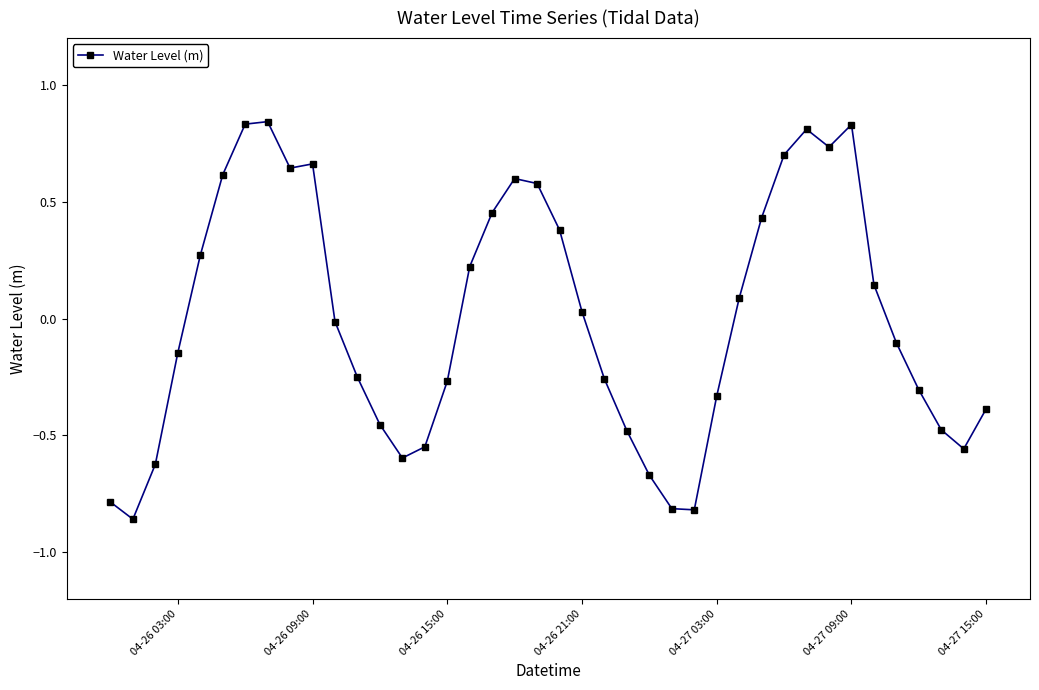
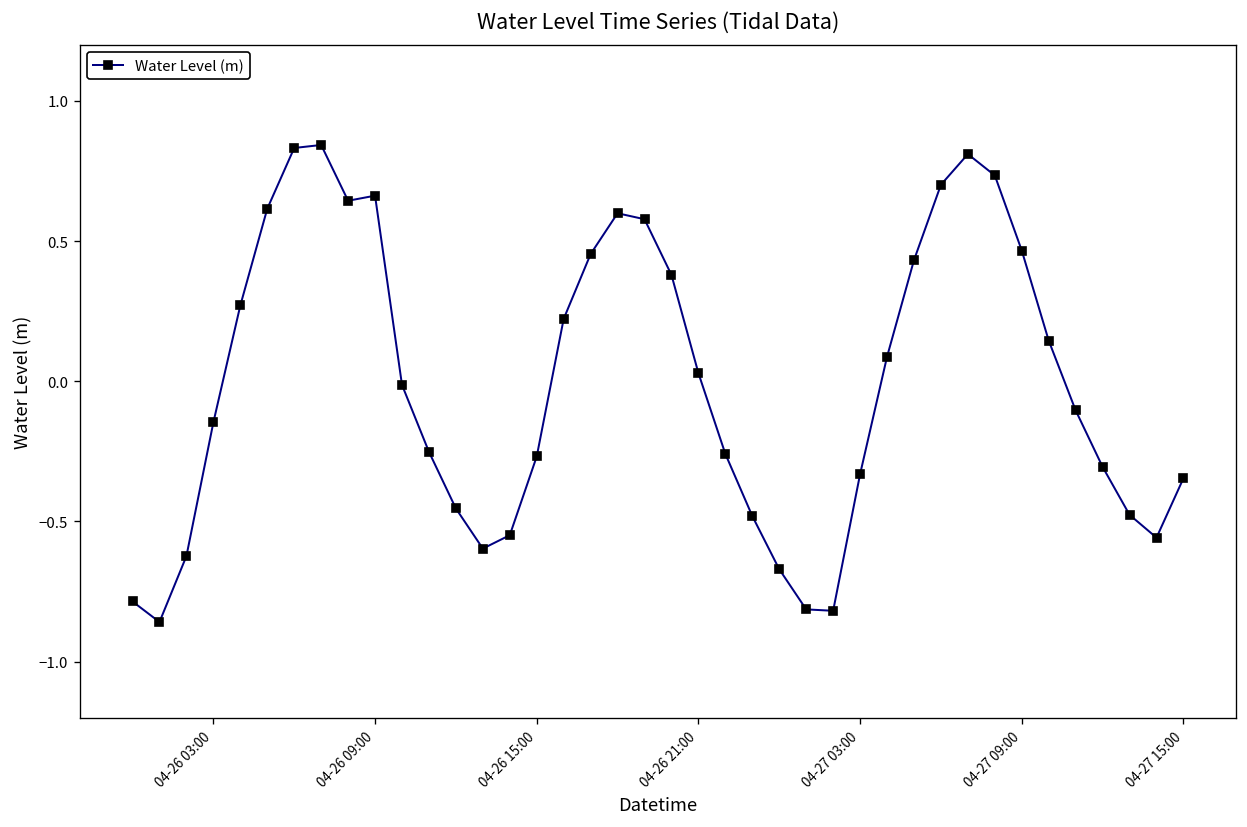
04-27 09:00: 0.83 -> 0.47
04-27 15:00: -0.39 -> -0.35
